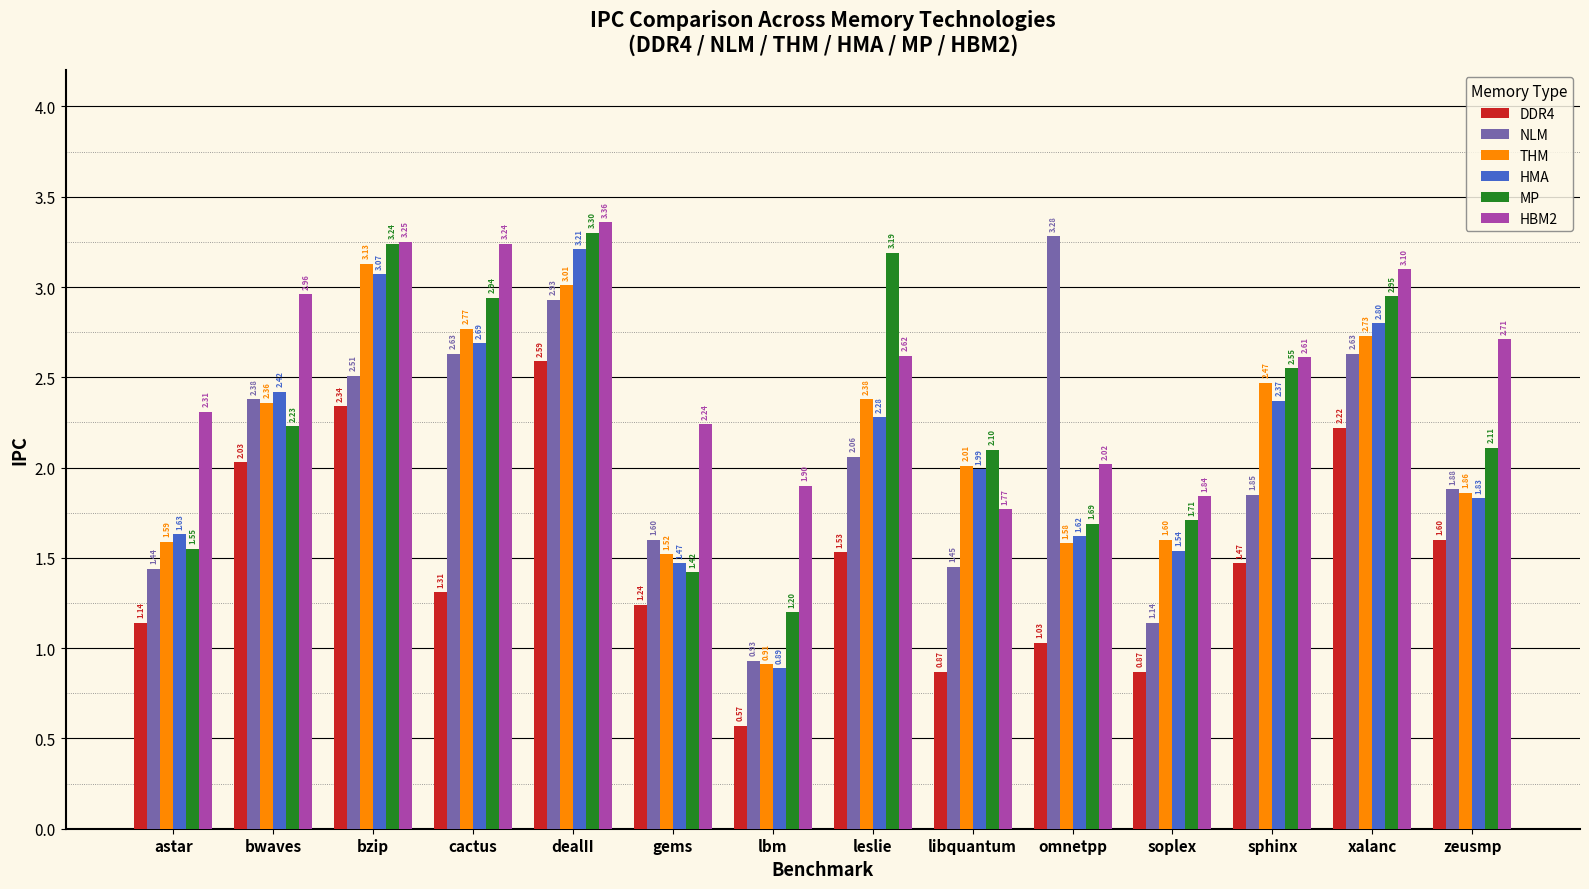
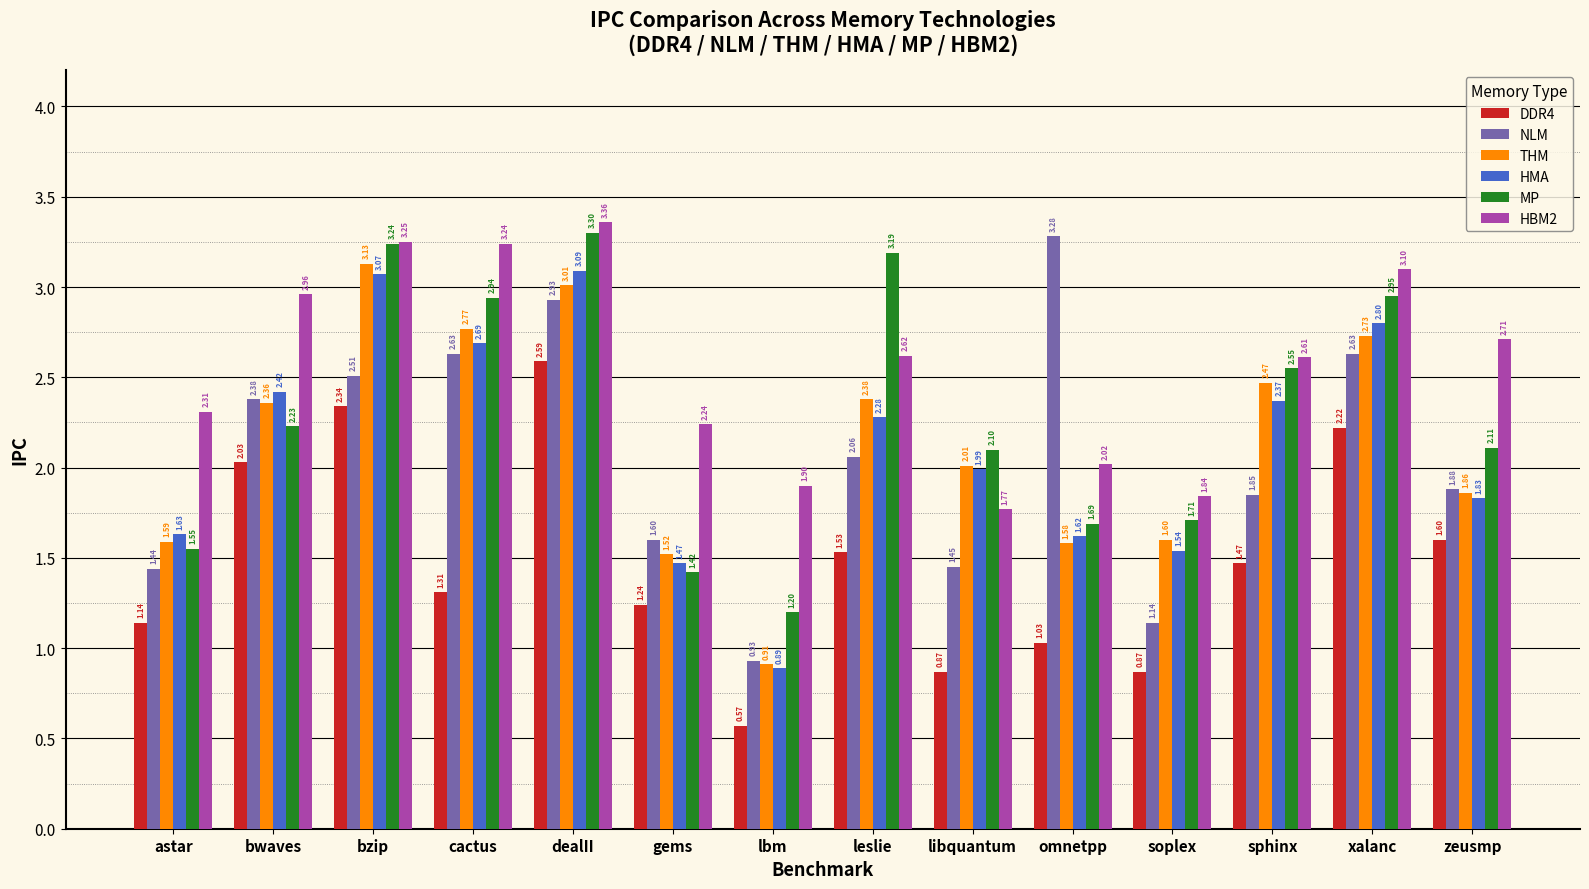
HMA, dealII: 3.21 -> 3.09
